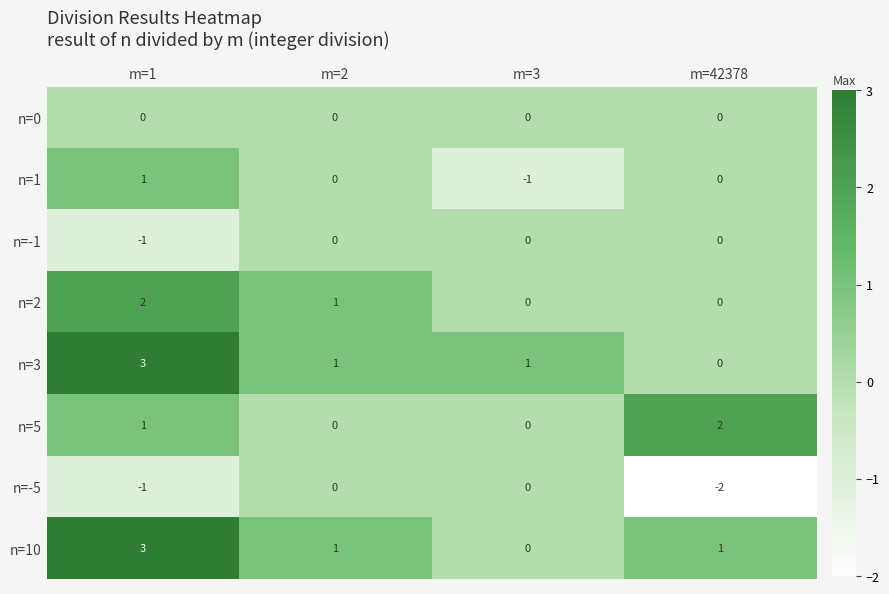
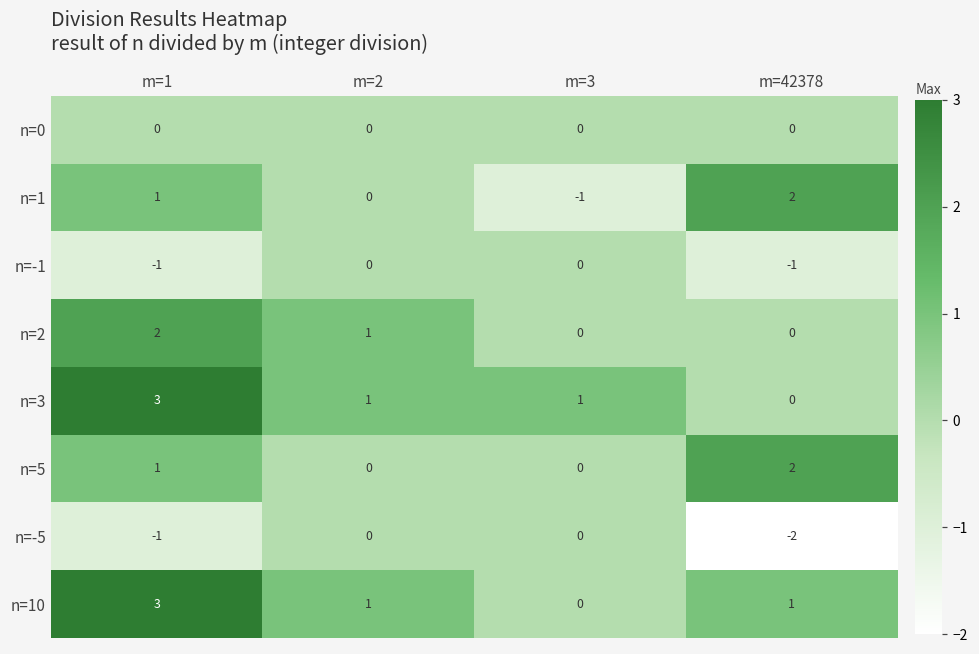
n=1, m=42378: 0 -> 2
n=-1, m=42378: 0 -> -1
